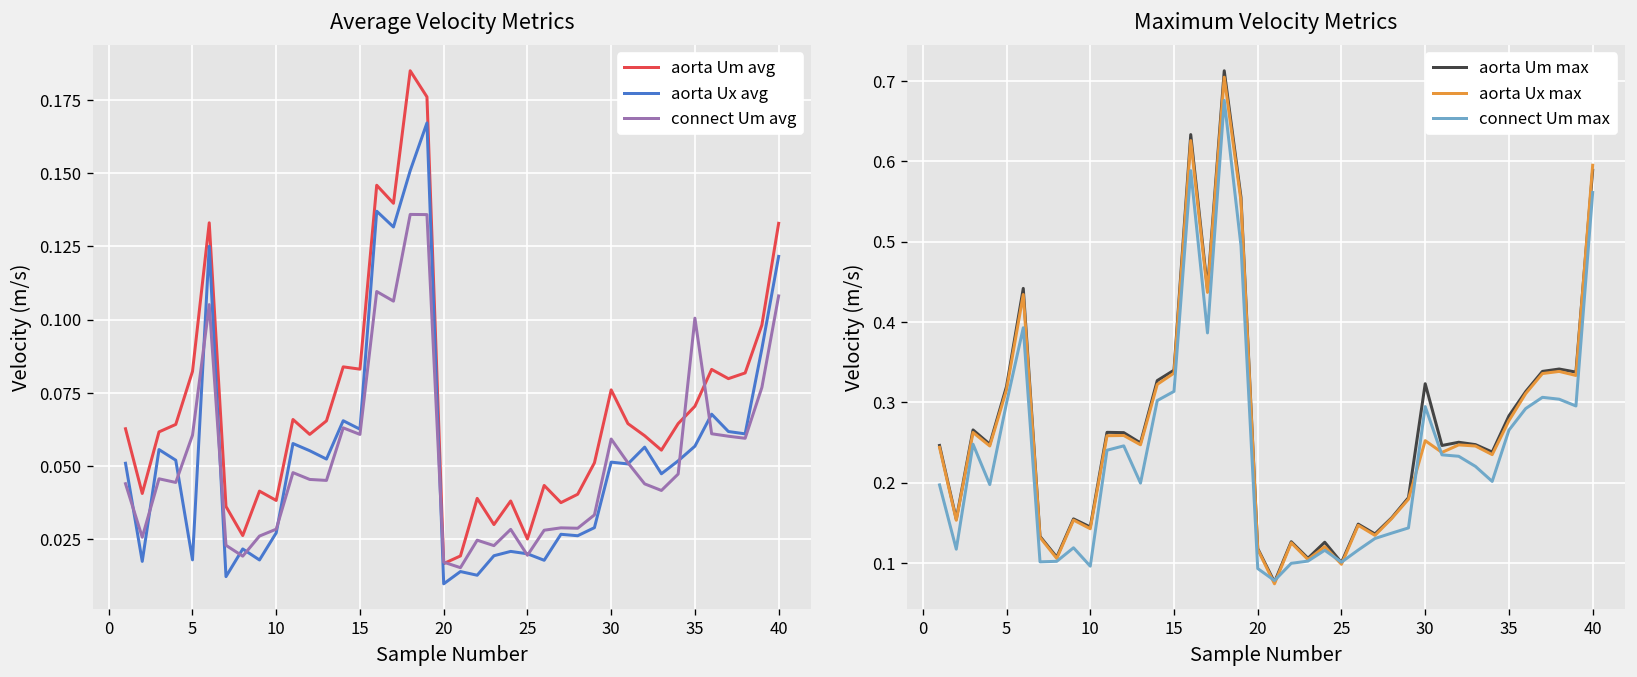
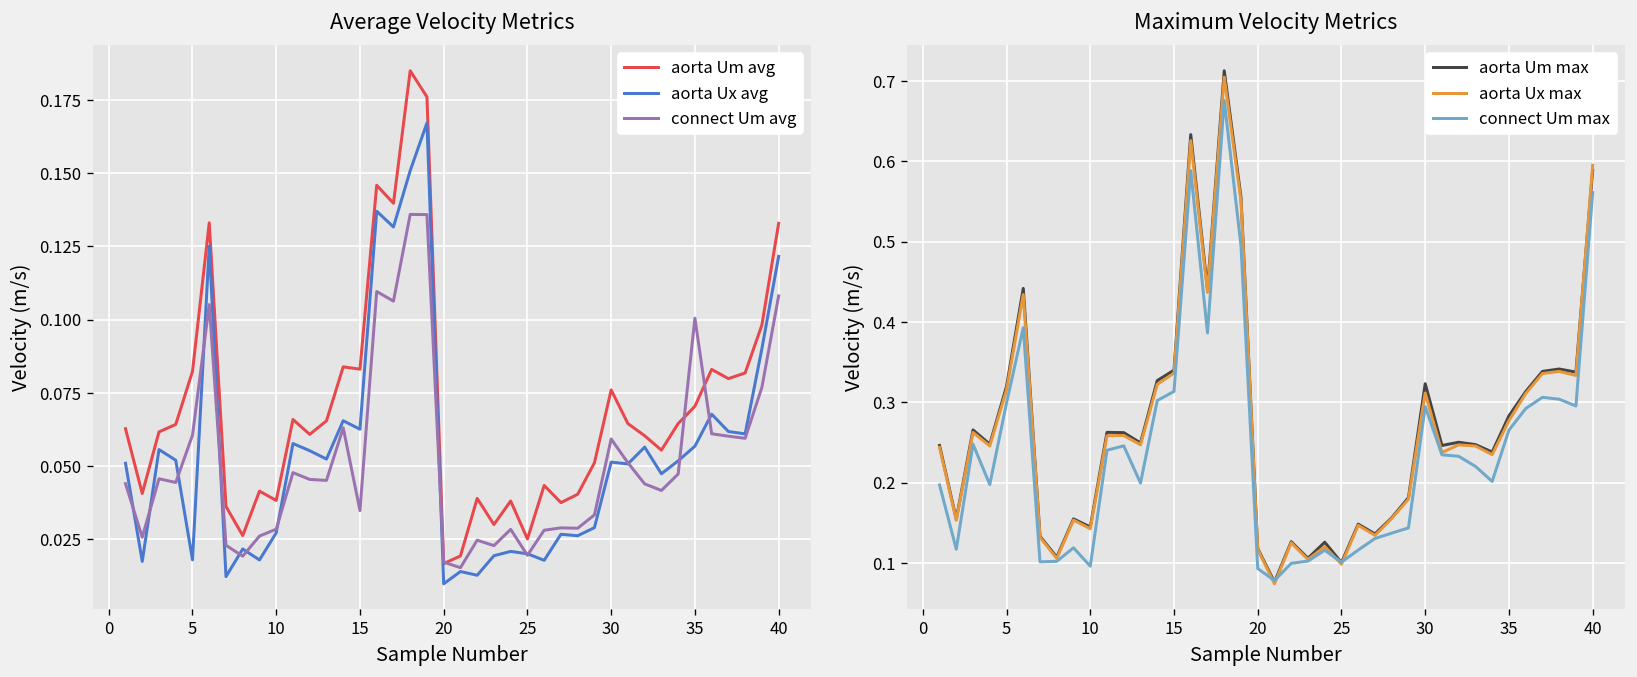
Average Velocity Metrics, connect Um avg, 15: 0.061 -> 0.035
Maximum Velocity Metrics, aorta Ux max, 30: 0.25 -> 0.31
